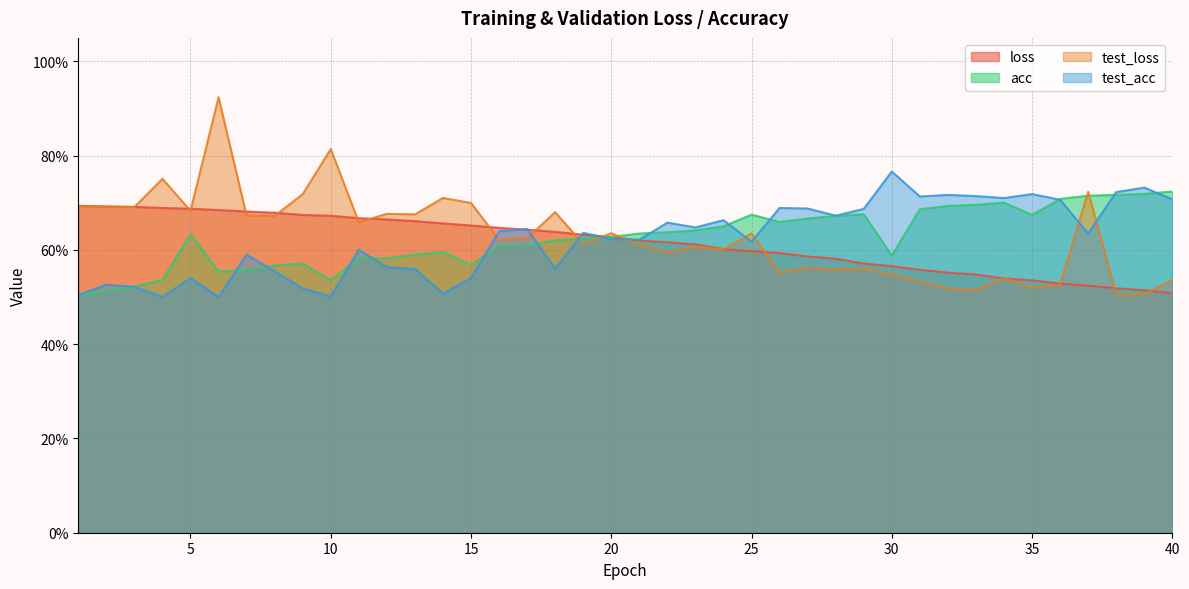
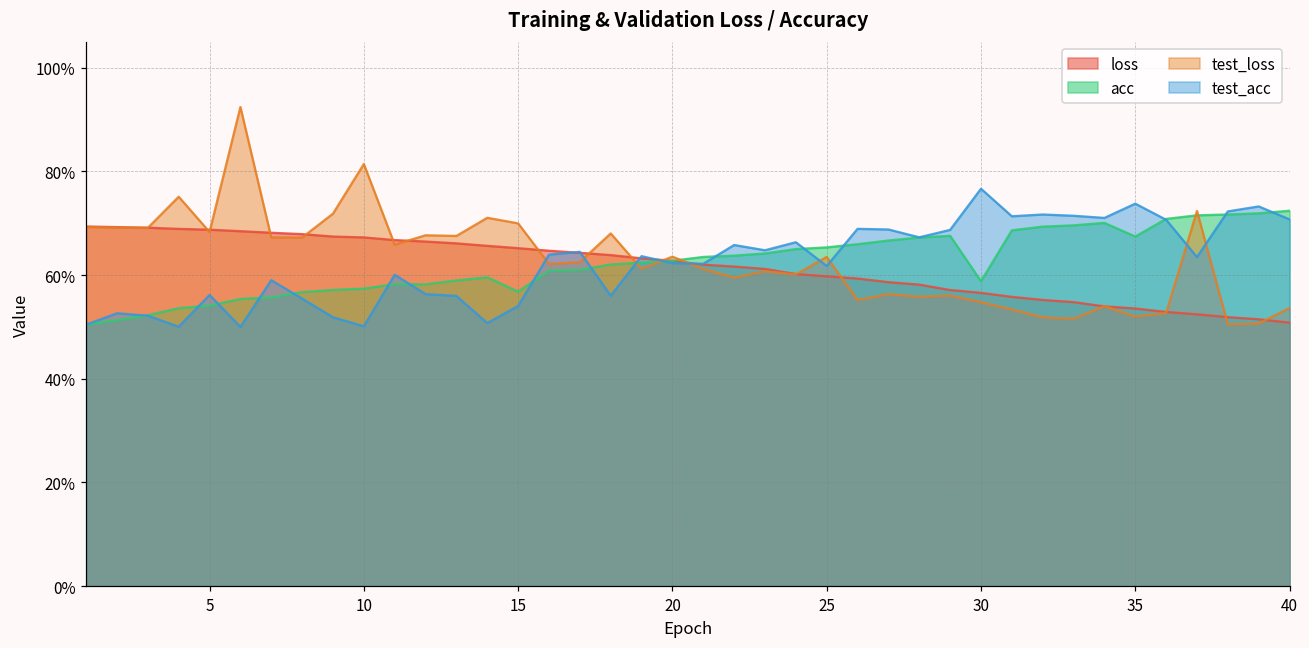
acc, 5: 63% -> 54%
test_acc, 5: 54% -> 56%
acc, 10: 54% -> 57%
acc, 25: 67% -> 65%
test_acc, 35: 72% -> 74%
